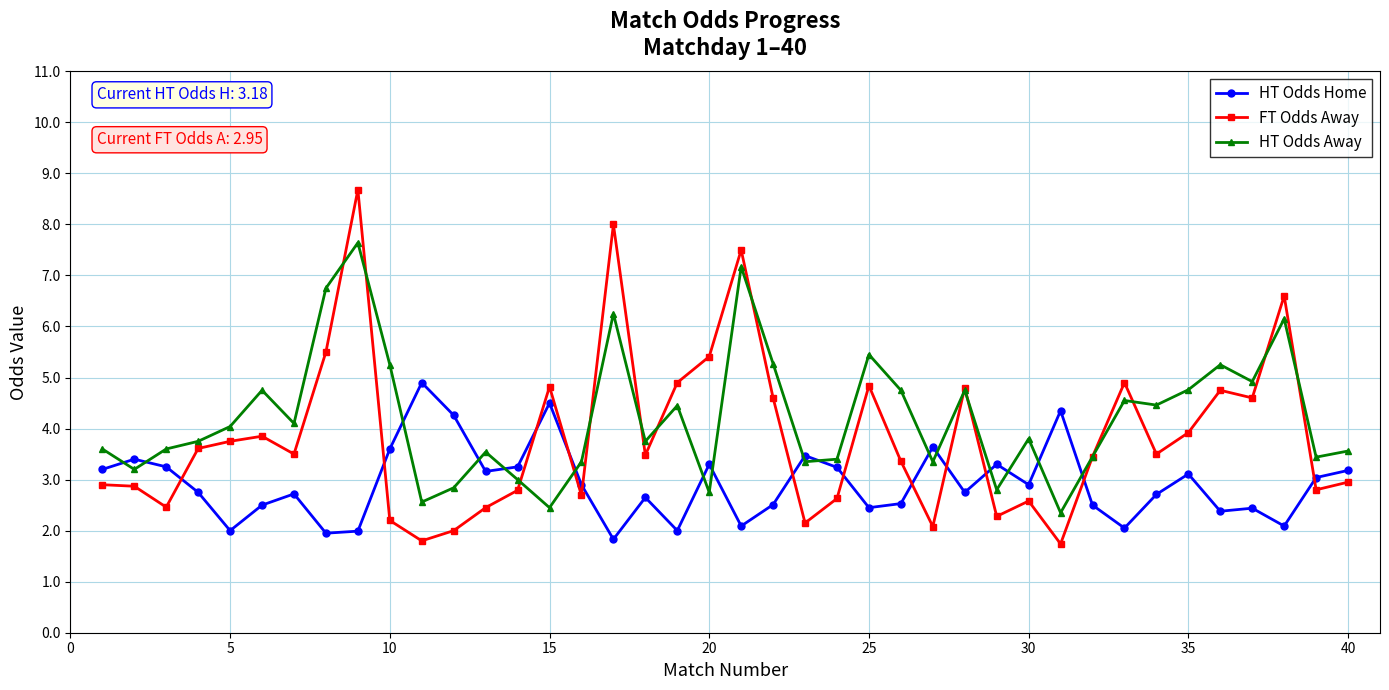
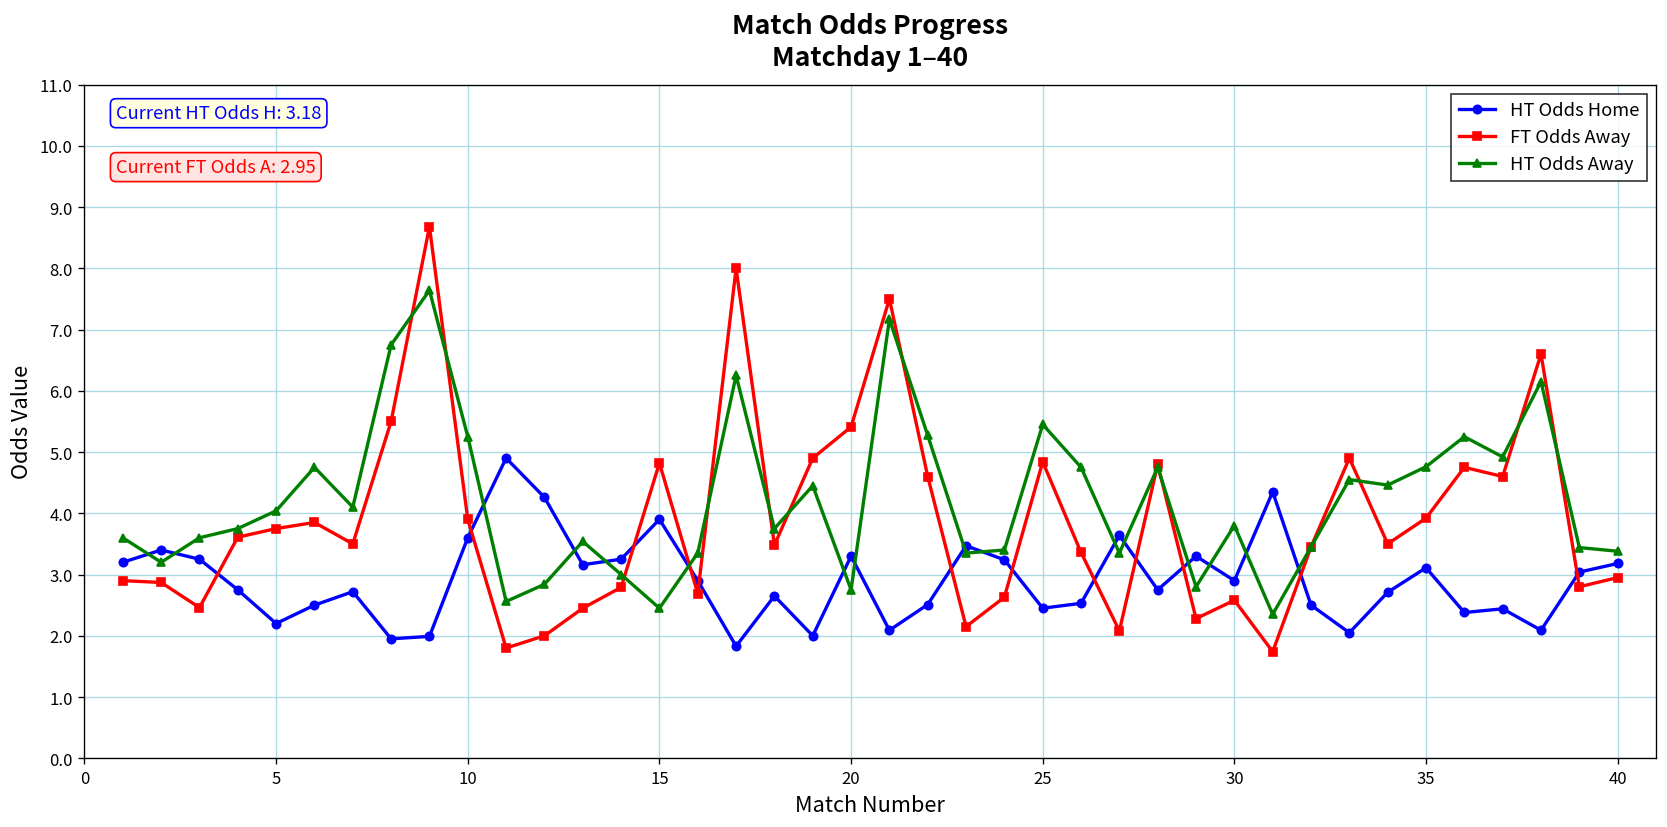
HT Odds Home, 5: 2.0 -> 2.2
FT Odds Away, 10: 2.2 -> 3.9
HT Odds Home, 15: 4.5 -> 3.9
HT Odds Away, 40: 3.6 -> 3.4
